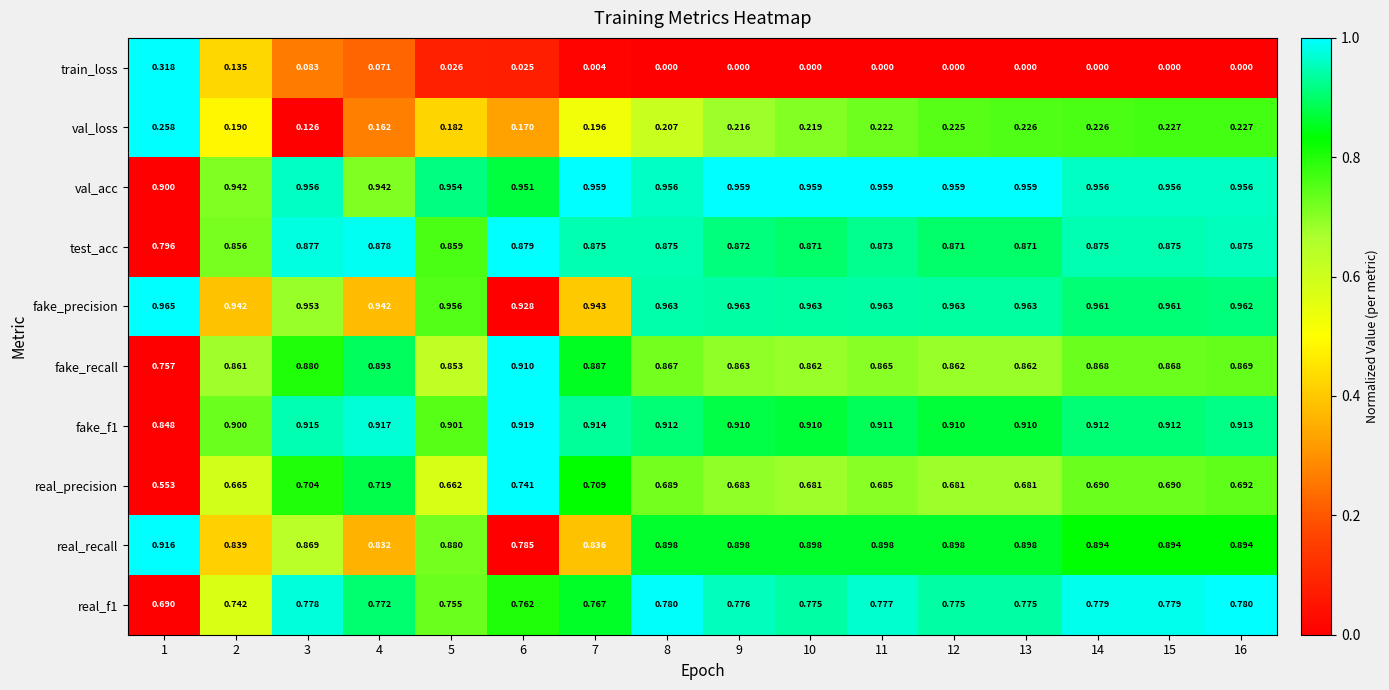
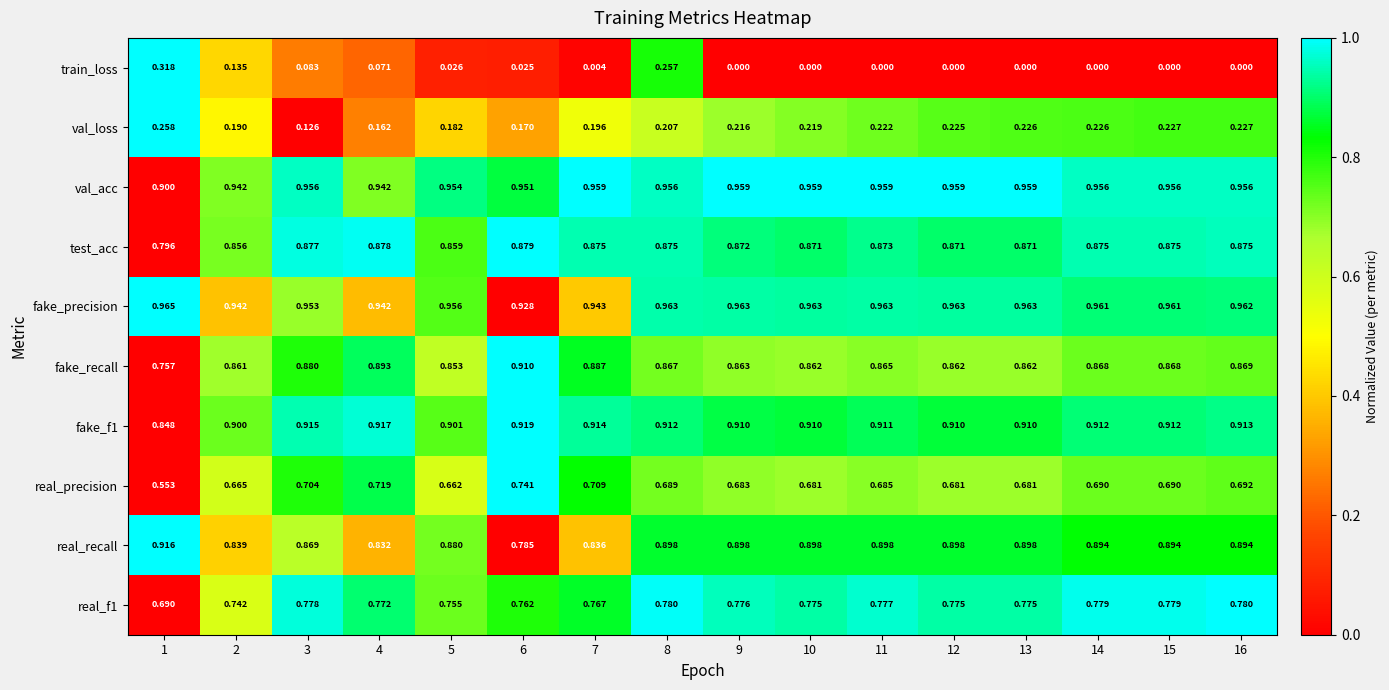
train_loss, 8: 0.000 -> 0.257
